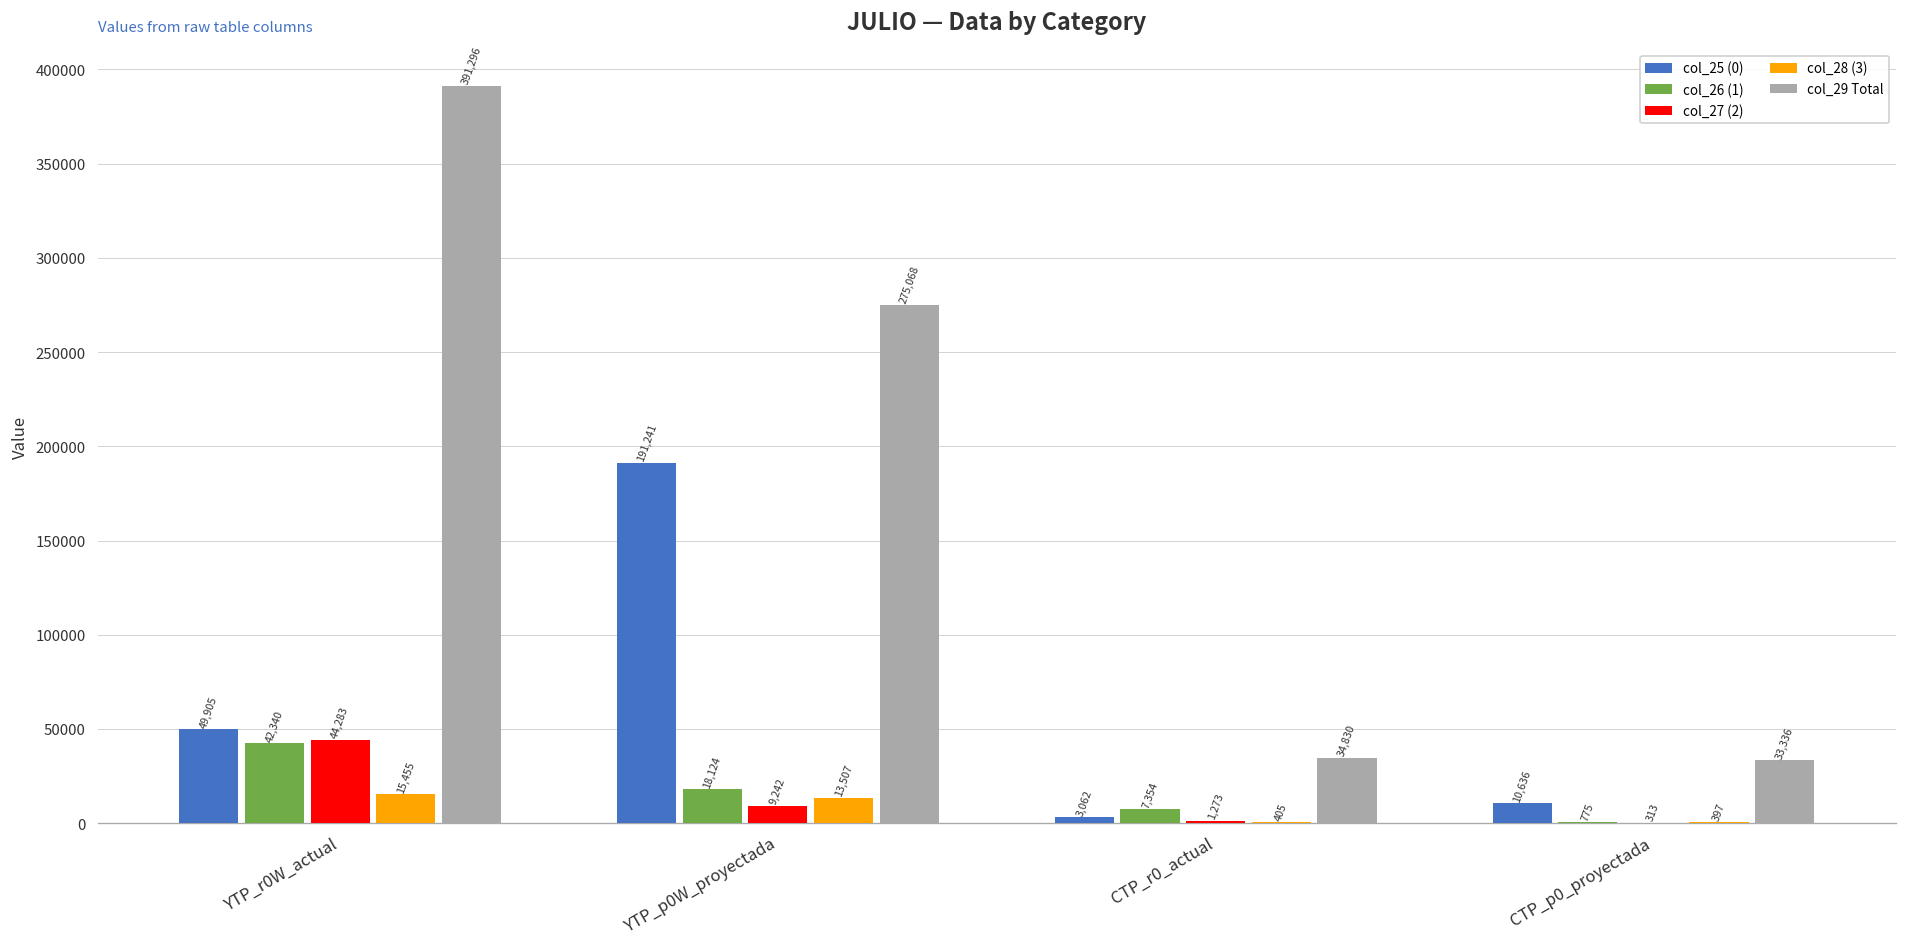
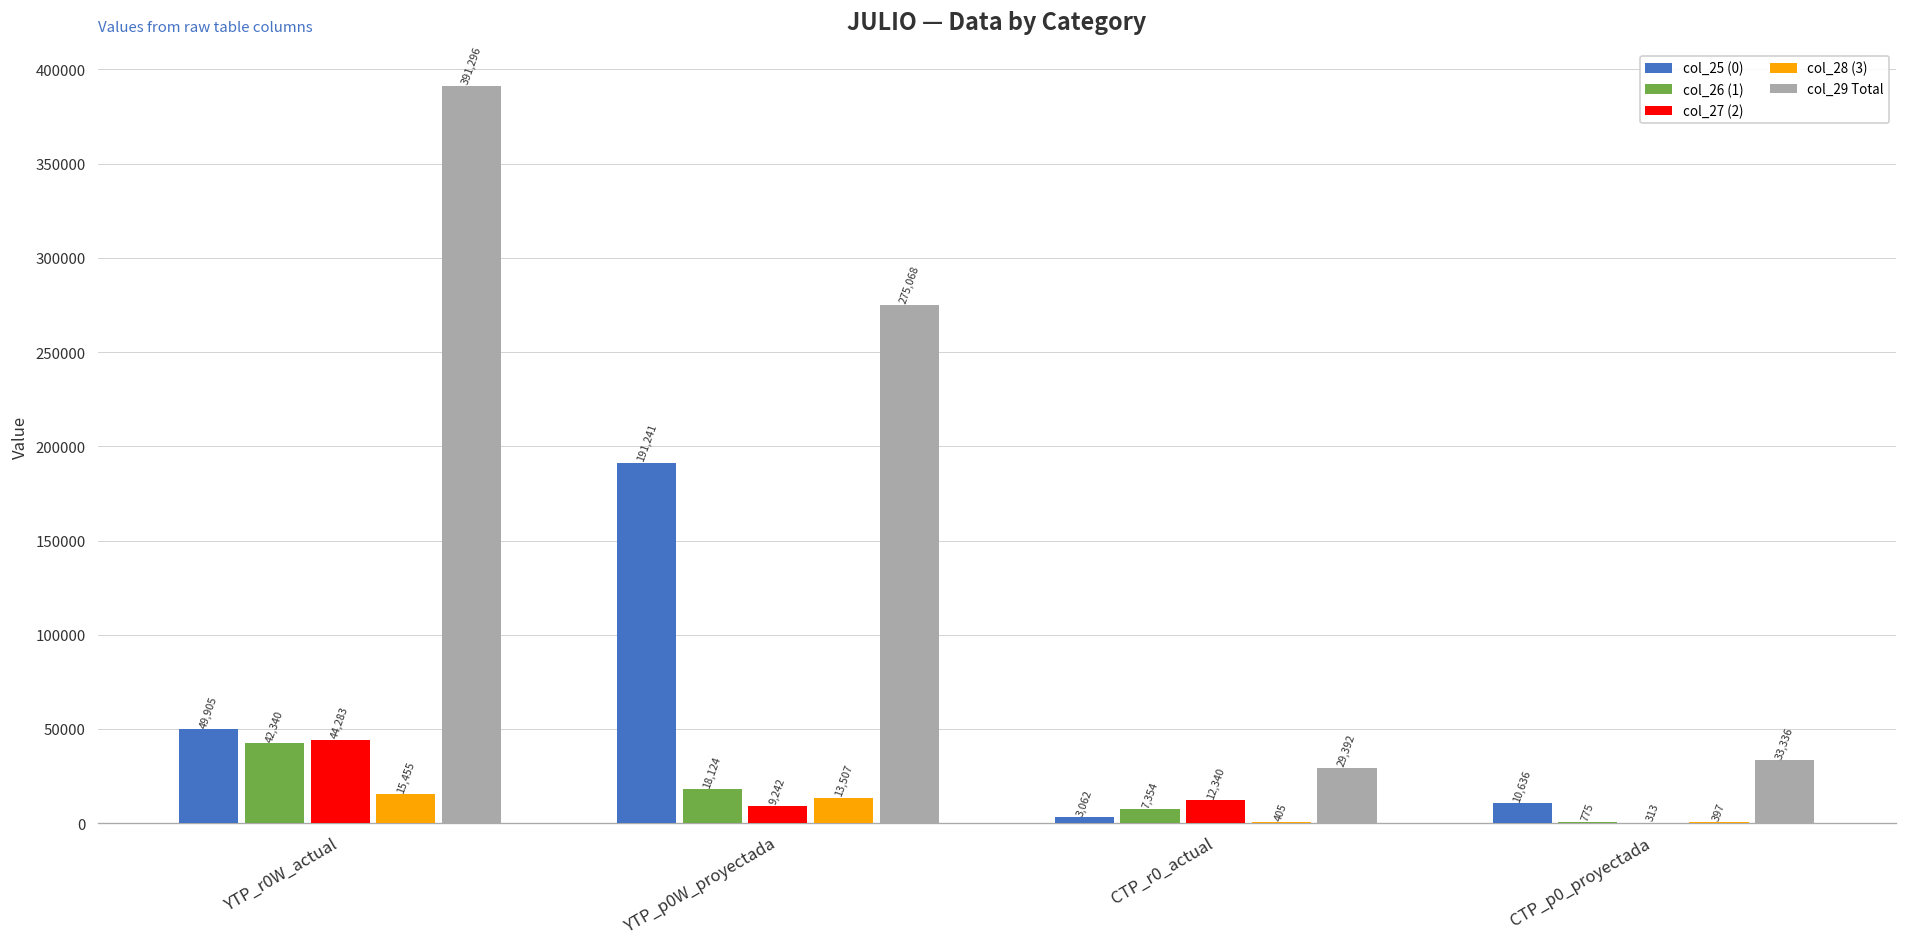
col_27 (2), CTP_r0_actual: 1,273 -> 12,340
col_29 Total, CTP_r0_actual: 34,830 -> 29,392
